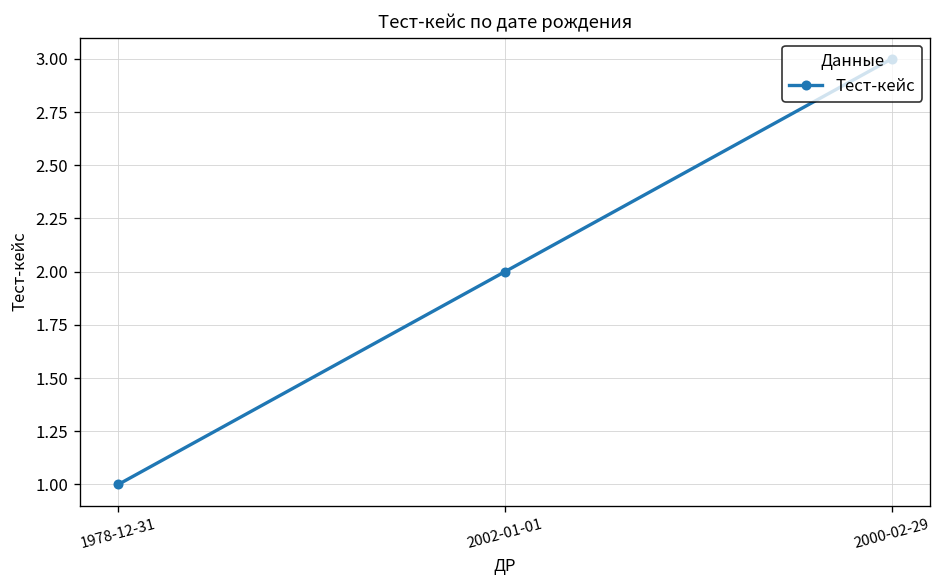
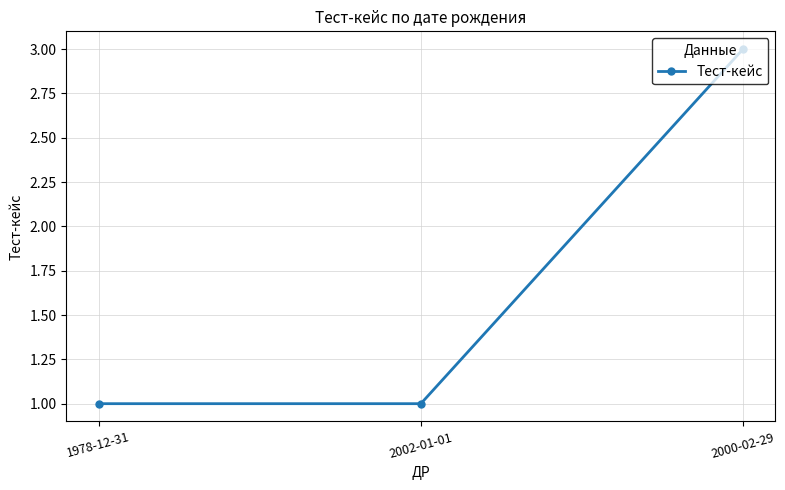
2002-01-01: 2 -> 1
